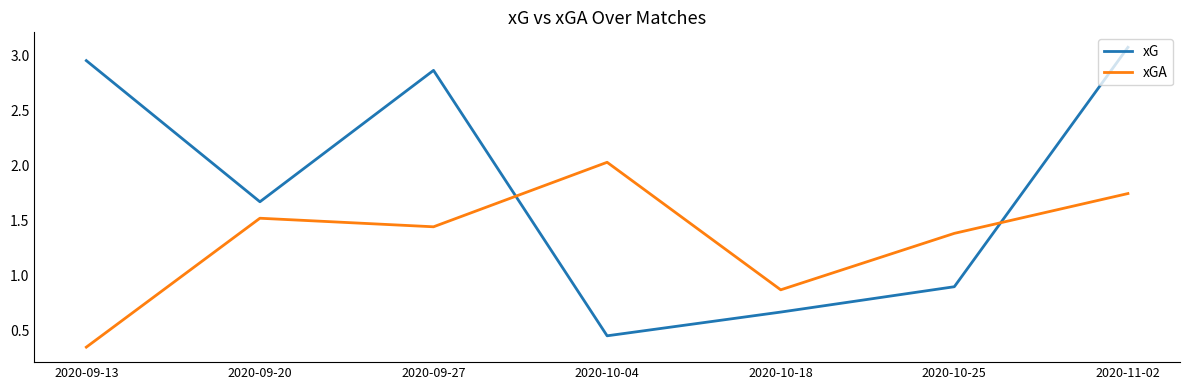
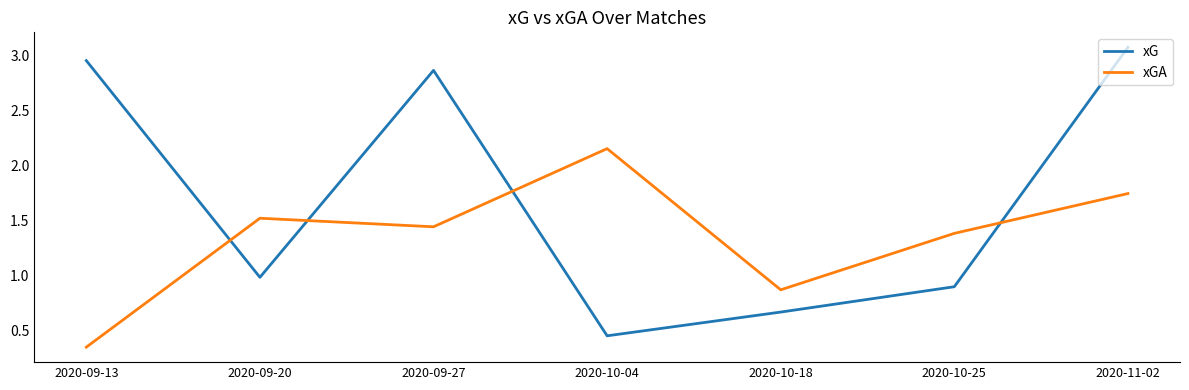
xG, 2020-09-20: 1.67 -> 0.99
xGA, 2020-10-04: 2.03 -> 2.16
